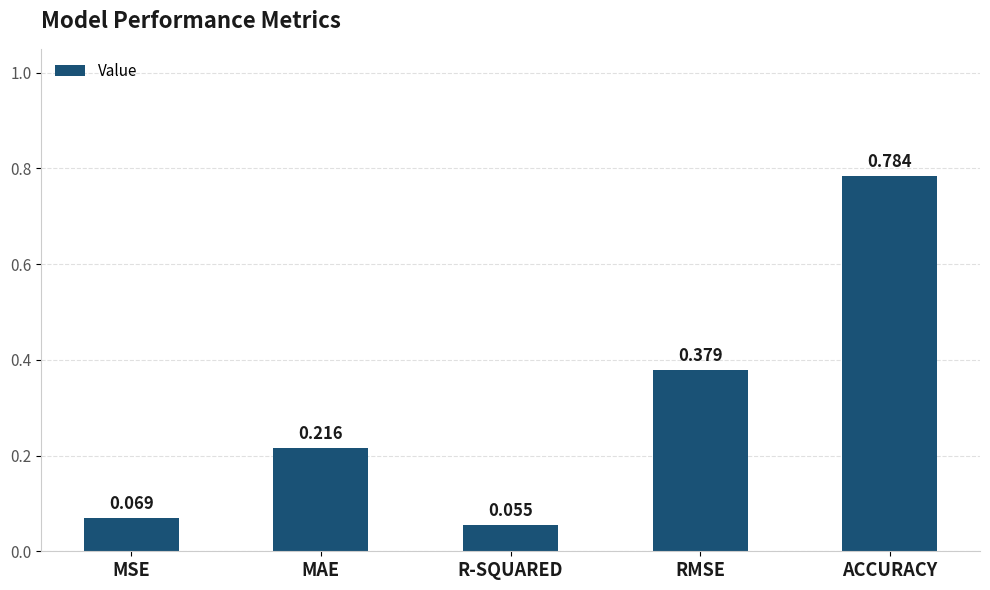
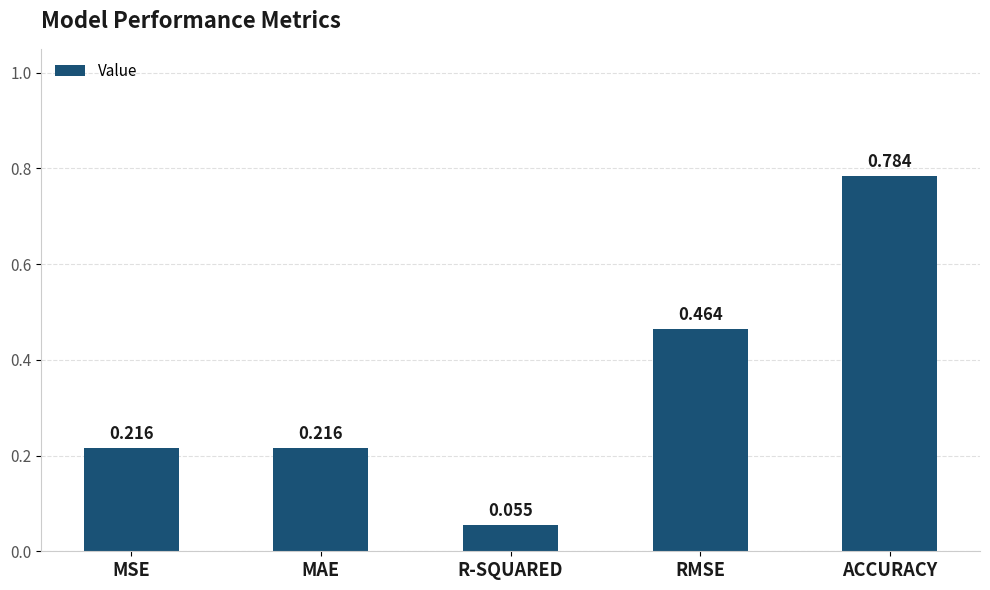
MSE: 0.069 -> 0.216
RMSE: 0.379 -> 0.464
